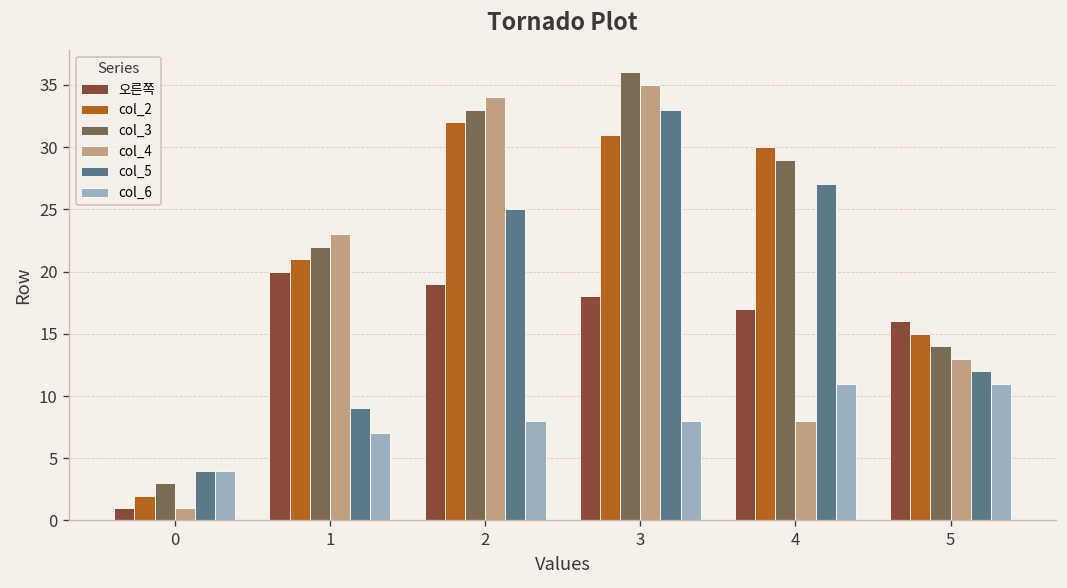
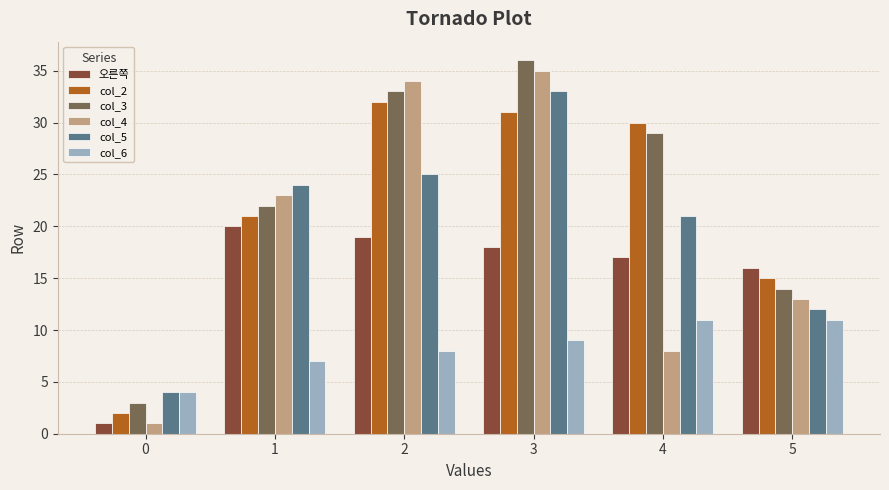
col_5, 1: 9 -> 24
col_6, 3: 8 -> 9
col_5, 4: 27 -> 21
